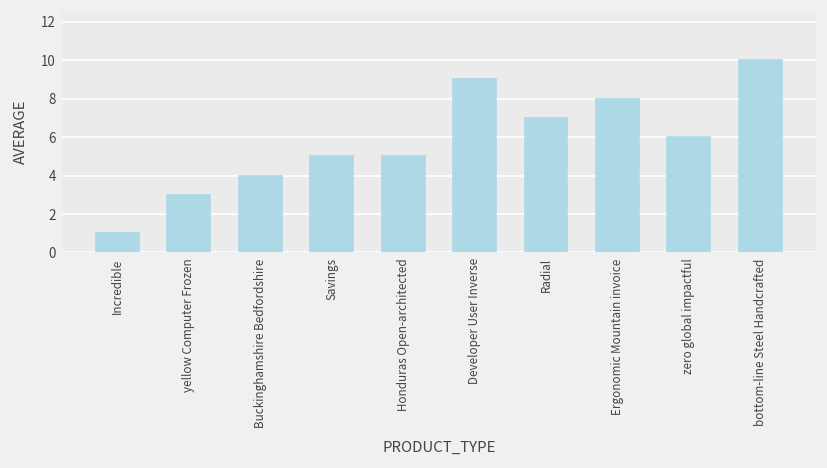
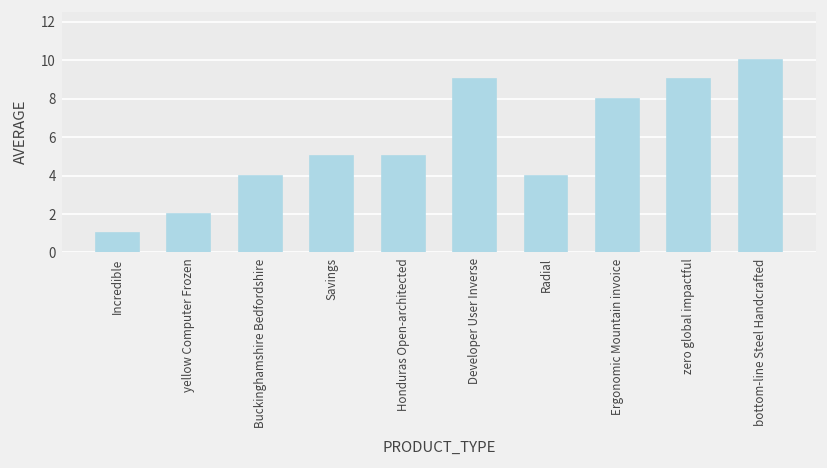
yellow Computer Frozen: 3 -> 2
Radial: 7 -> 4
zero global impactful: 6 -> 9
